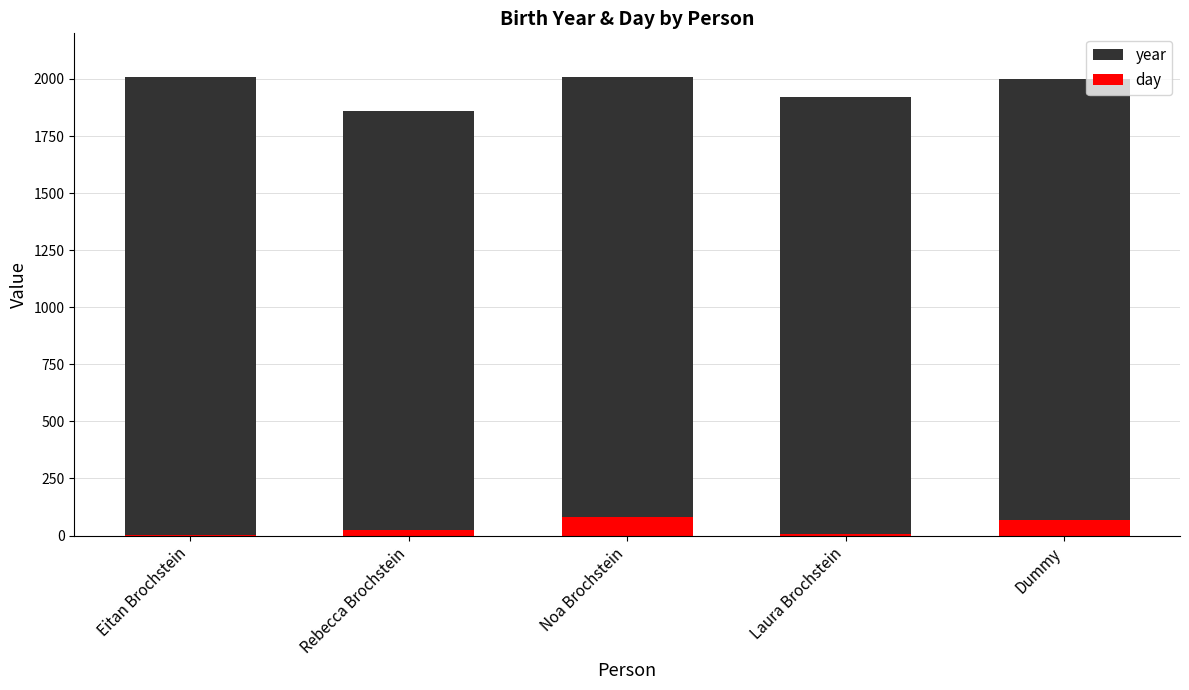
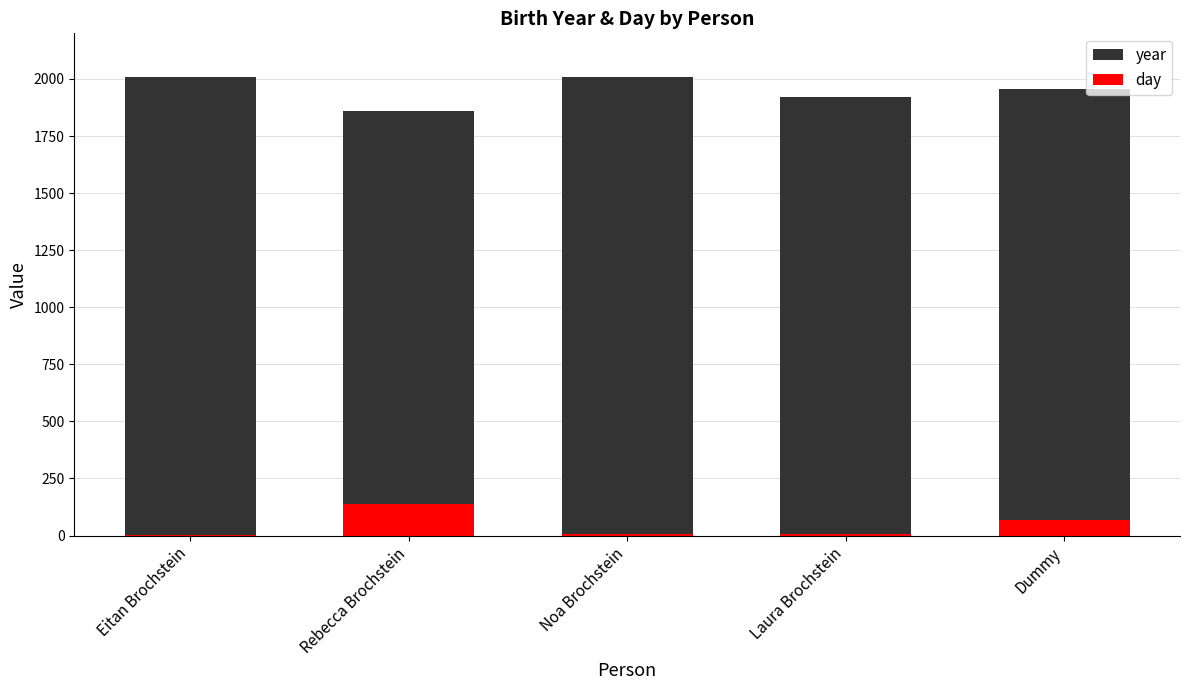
day, Rebecca Brochstein: 20 -> 140
day, Noa Brochstein: 80 -> 10
year, Dummy: 2000 -> 1950
